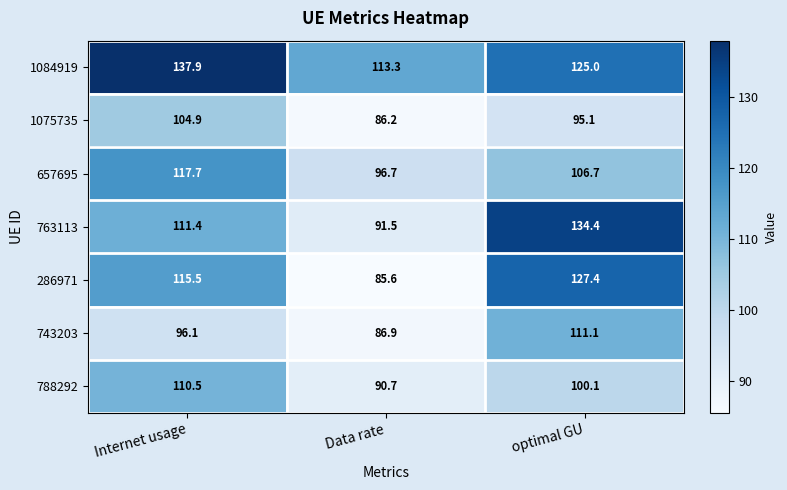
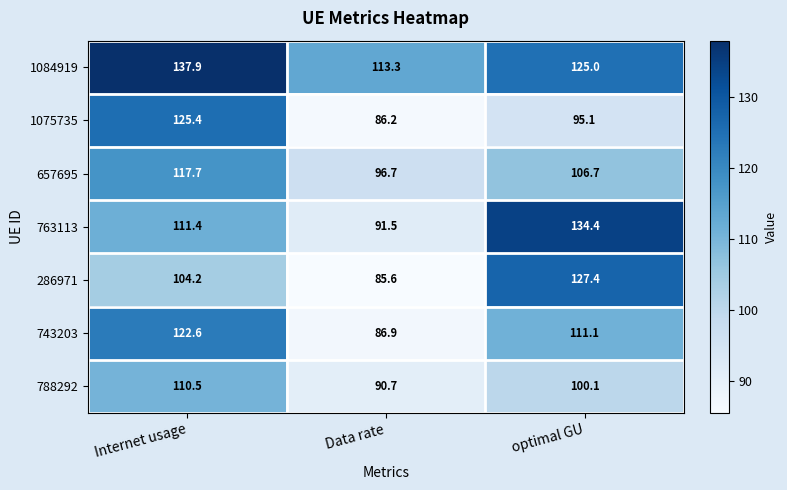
1075735, Internet usage: 104.9 -> 125.4
286971, Internet usage: 115.5 -> 104.2
743203, Internet usage: 96.1 -> 122.6
